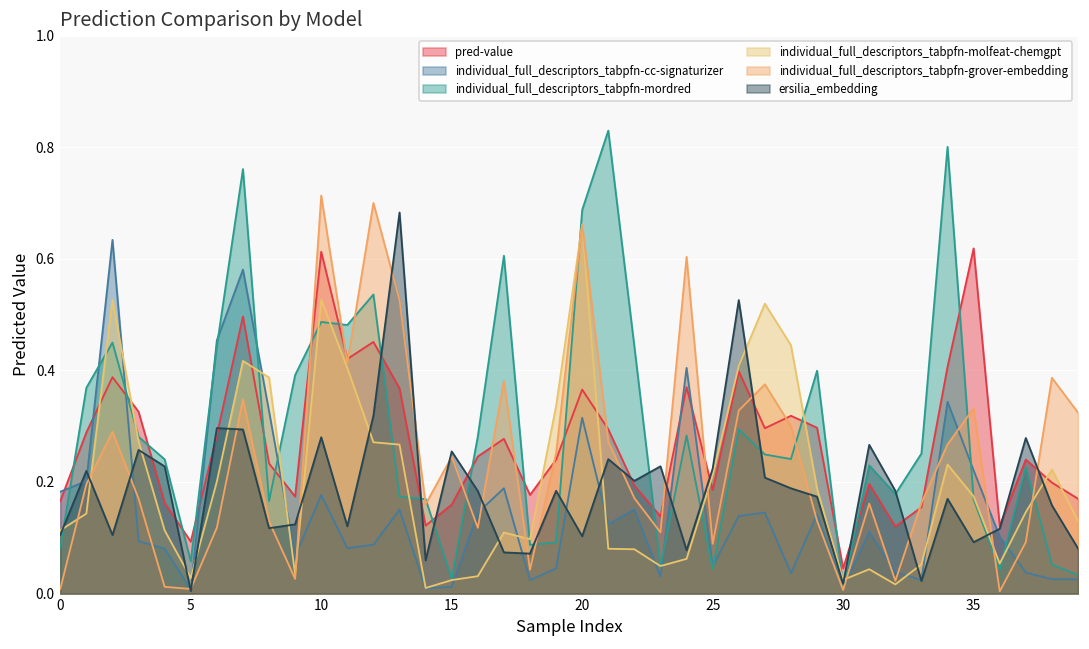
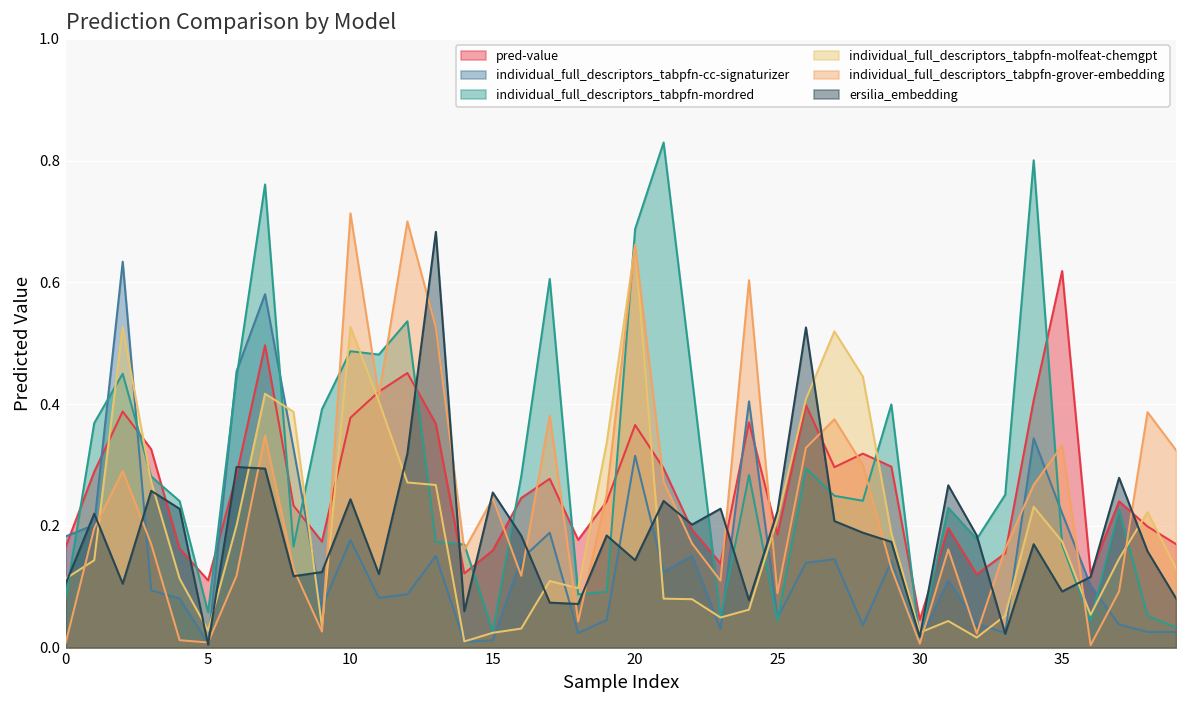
pred-value, 5: 0.09 -> 0.11
pred-value, 10: 0.61 -> 0.38
ersilia_embedding, 10: 0.28 -> 0.24
ersilia_embedding, 20: 0.10 -> 0.14
